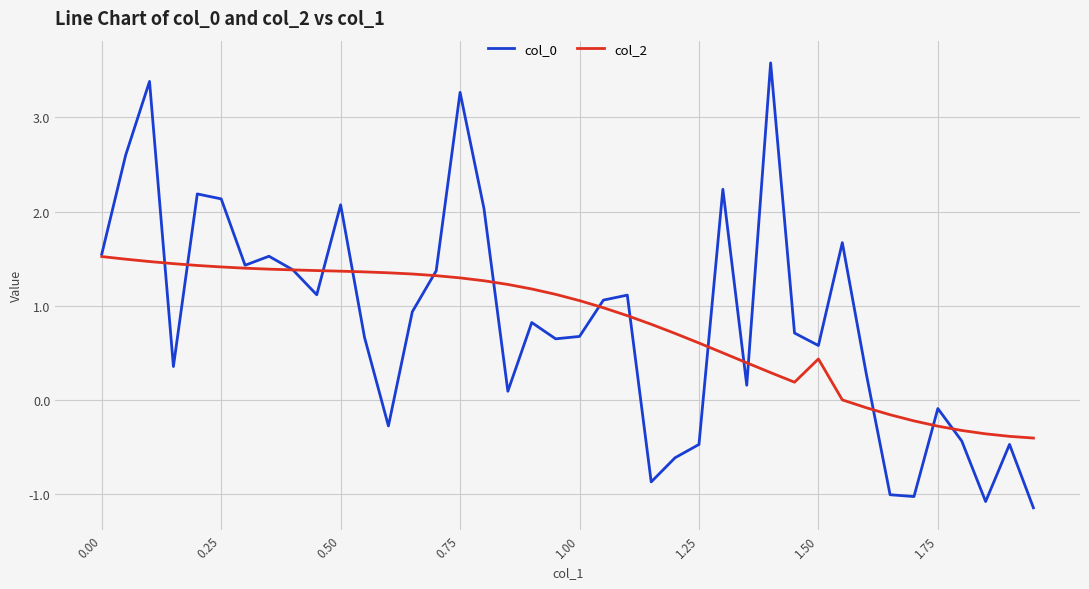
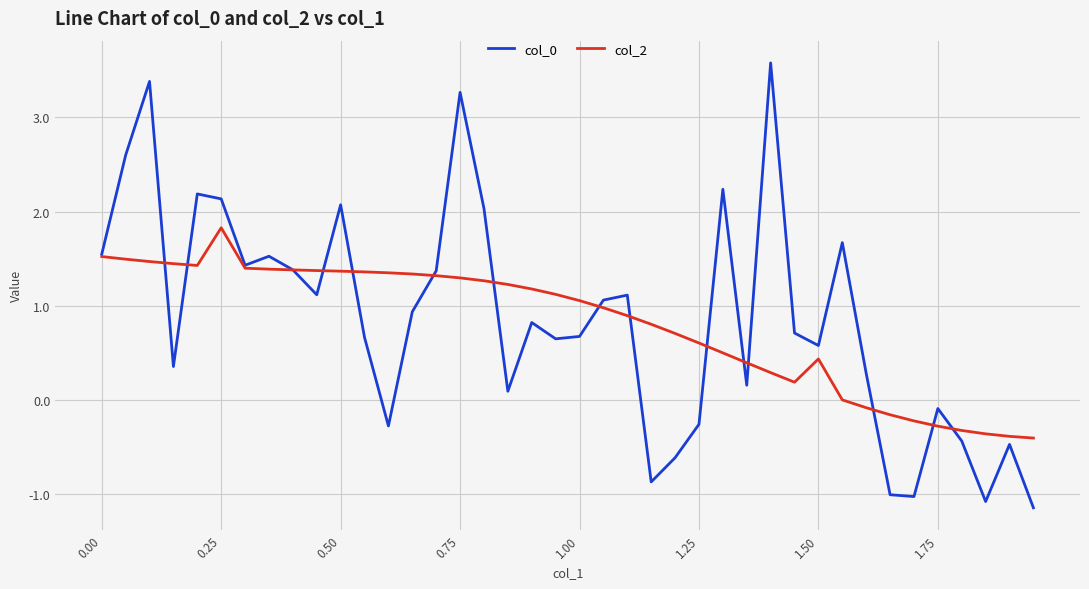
col_2, 0.25: 1.4 -> 1.8
col_0, 1.25: -0.5 -> -0.3
